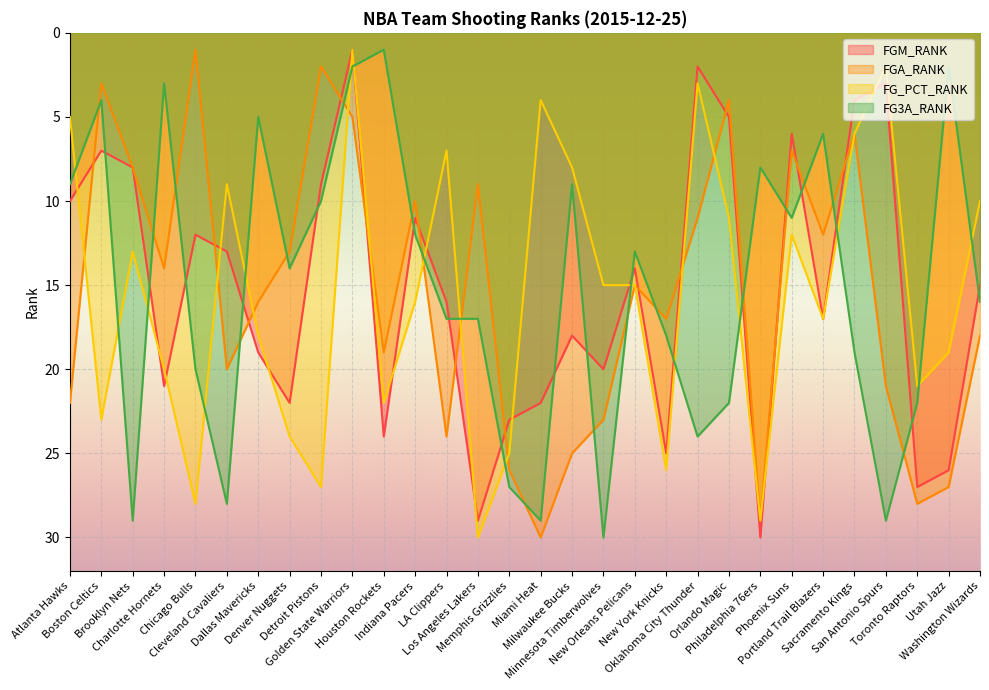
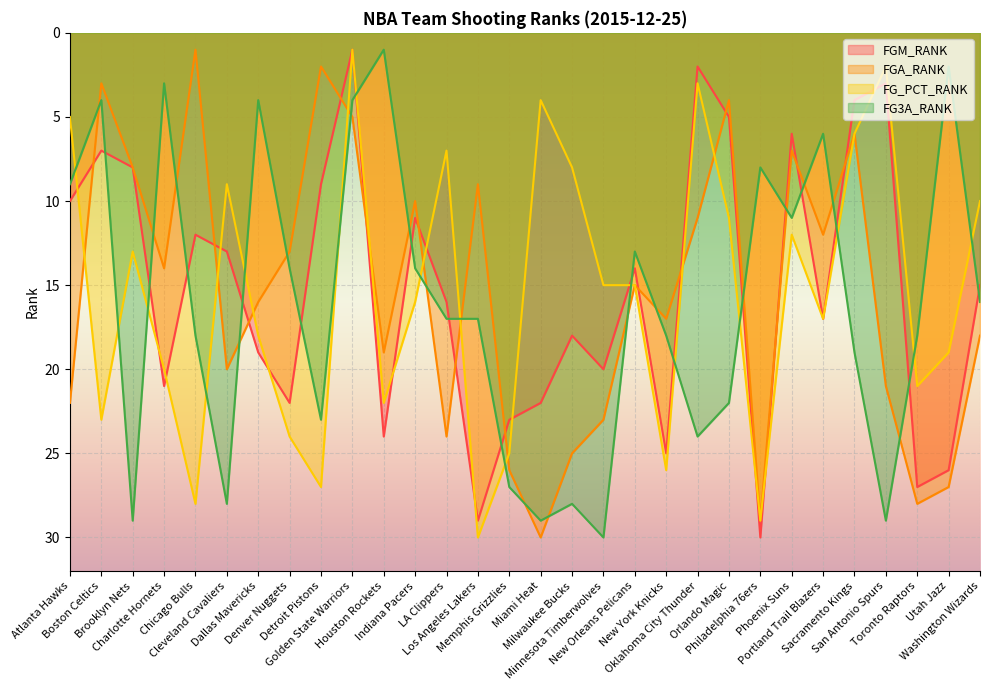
FG3A_RANK, Chicago Bulls: 20 -> 18
FG3A_RANK, Dallas Mavericks: 5 -> 4
FG3A_RANK, Detroit Pistons: 10 -> 23
FG3A_RANK, Golden State Warriors: 2 -> 4
FG3A_RANK, Indiana Pacers: 12 -> 14
FG3A_RANK, Milwaukee Bucks: 9 -> 28
FG3A_RANK, Toronto Raptors: 22 -> 18
